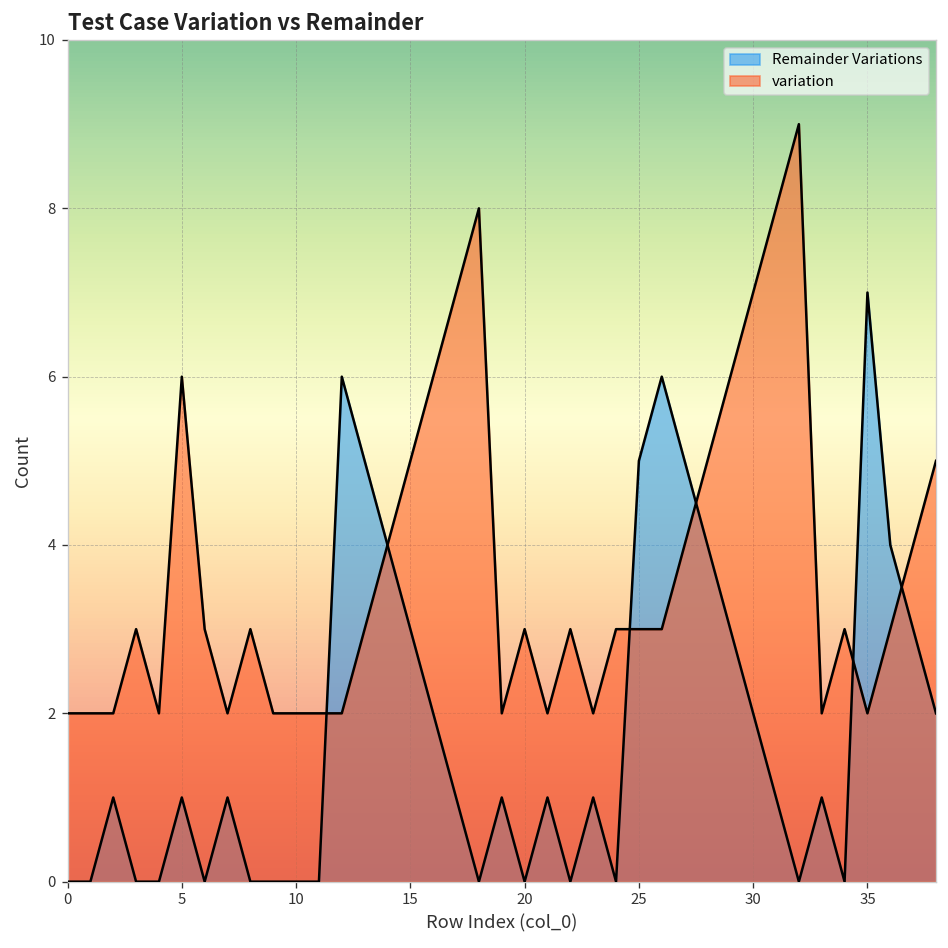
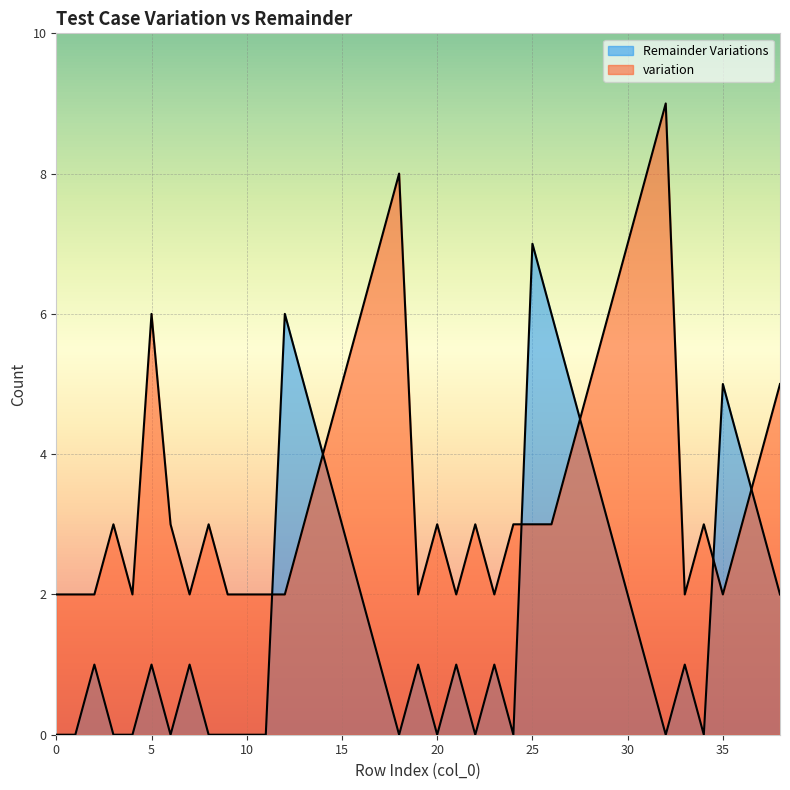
Remainder Variations, 25: 5 -> 7
Remainder Variations, 35: 7 -> 5
